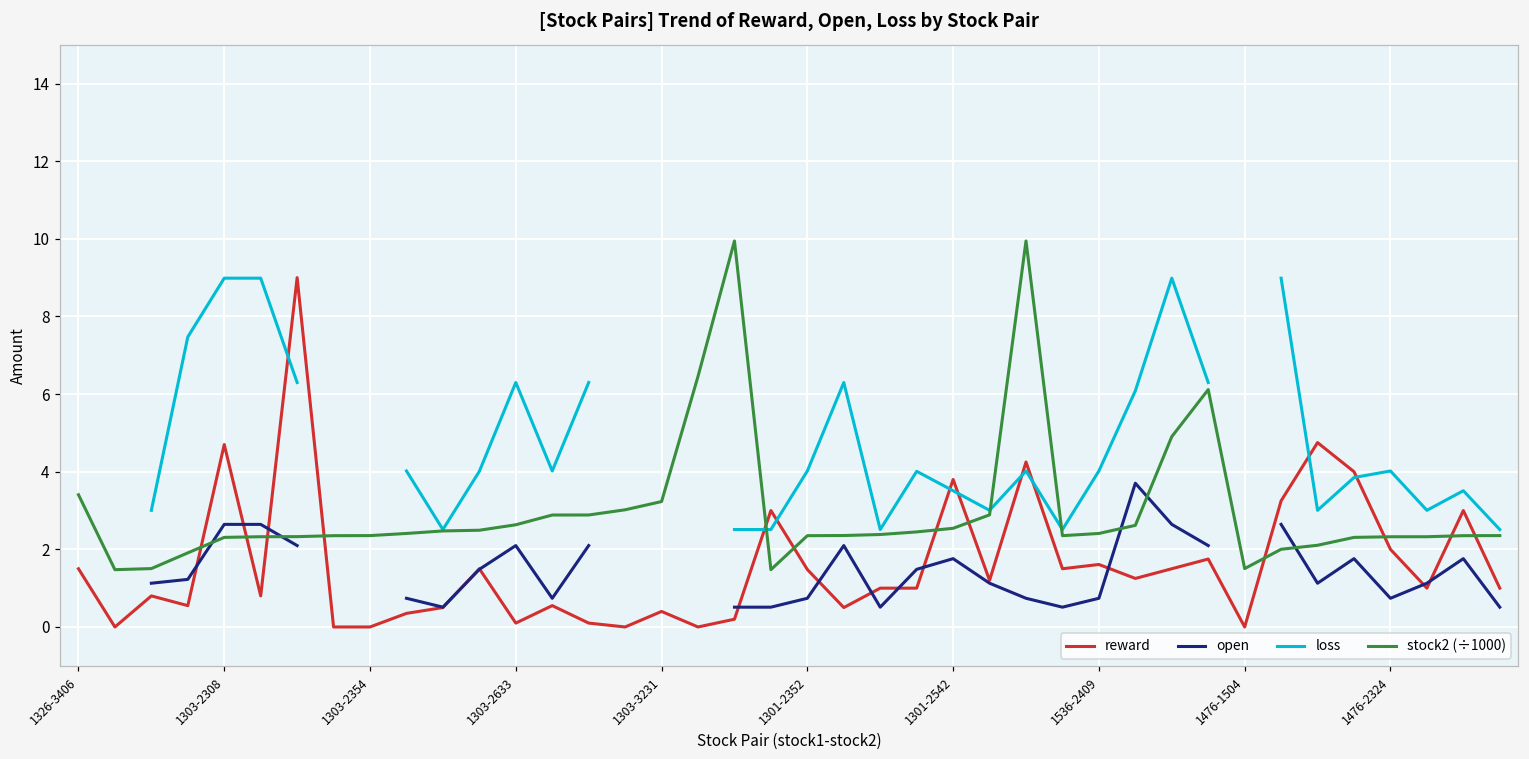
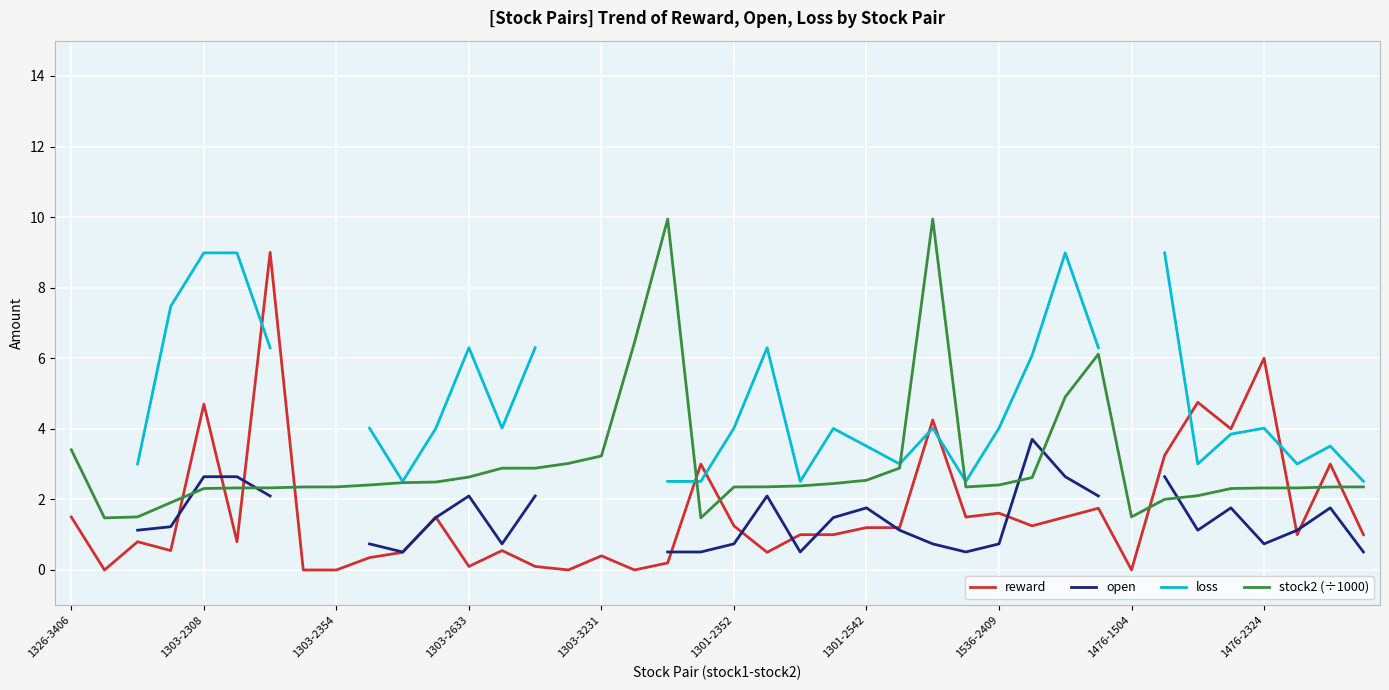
reward, 1301-2352: 1.5 -> 1.3
reward, 1301-2542: 3.8 -> 1.2
reward, 1476-2324: 2 -> 6
